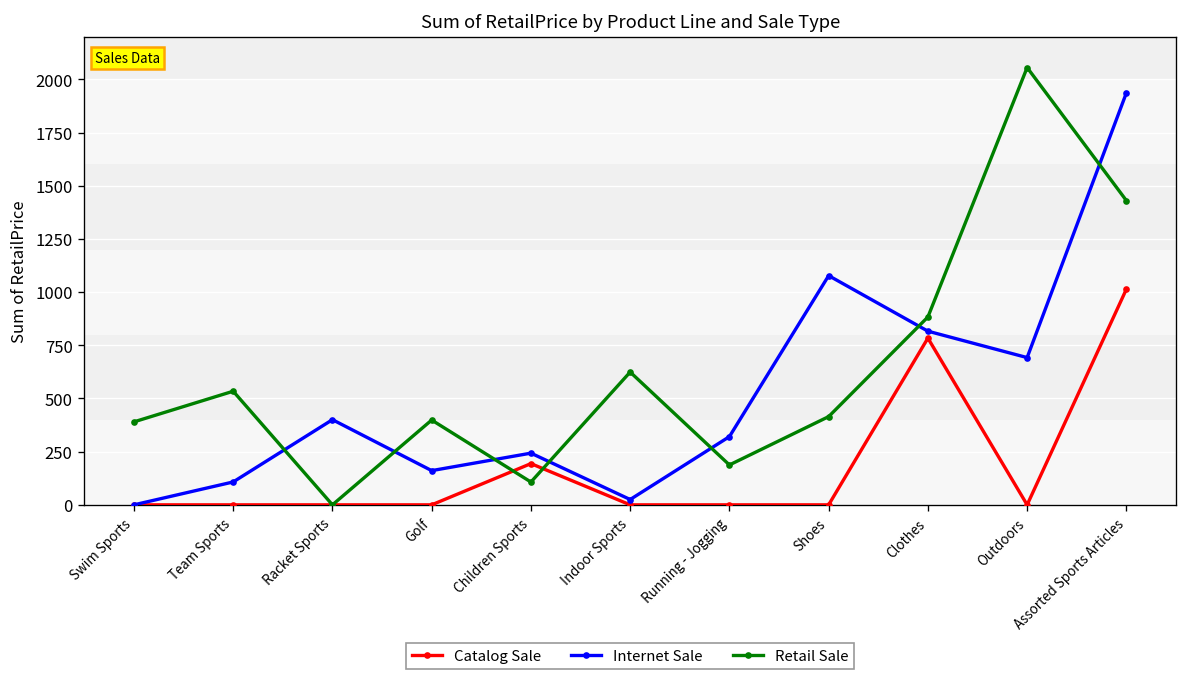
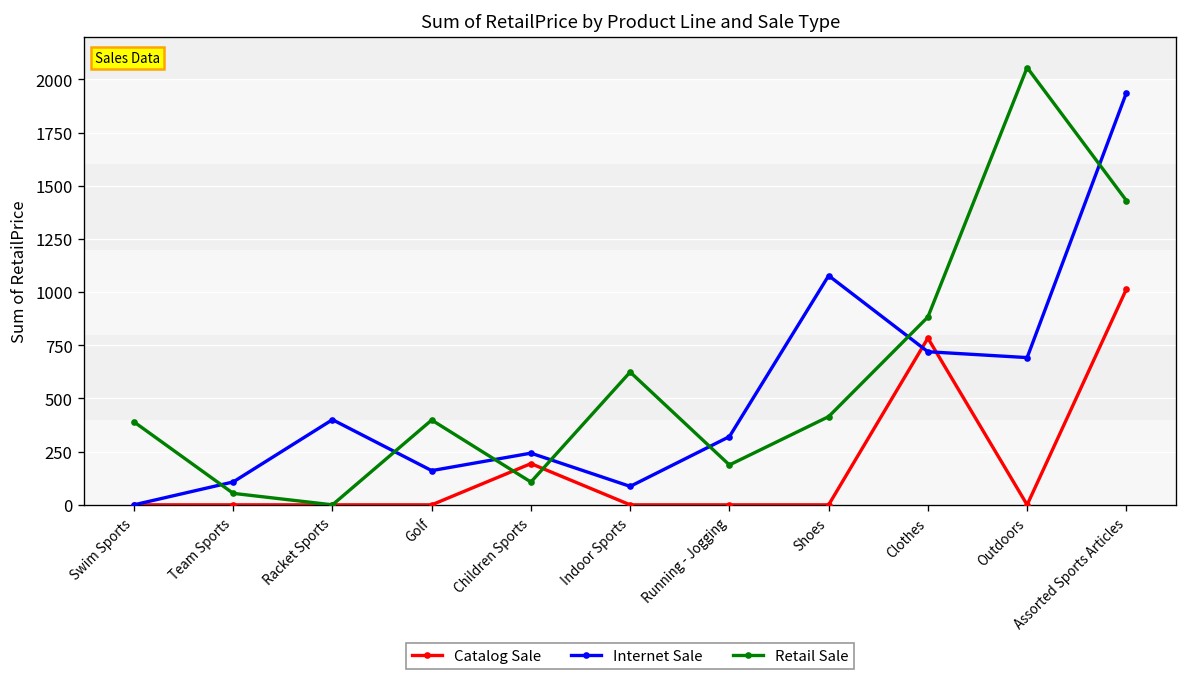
Retail Sale, Team Sports: 530 -> 50
Internet Sale, Indoor Sports: 30 -> 90
Internet Sale, Clothes: 820 -> 720
